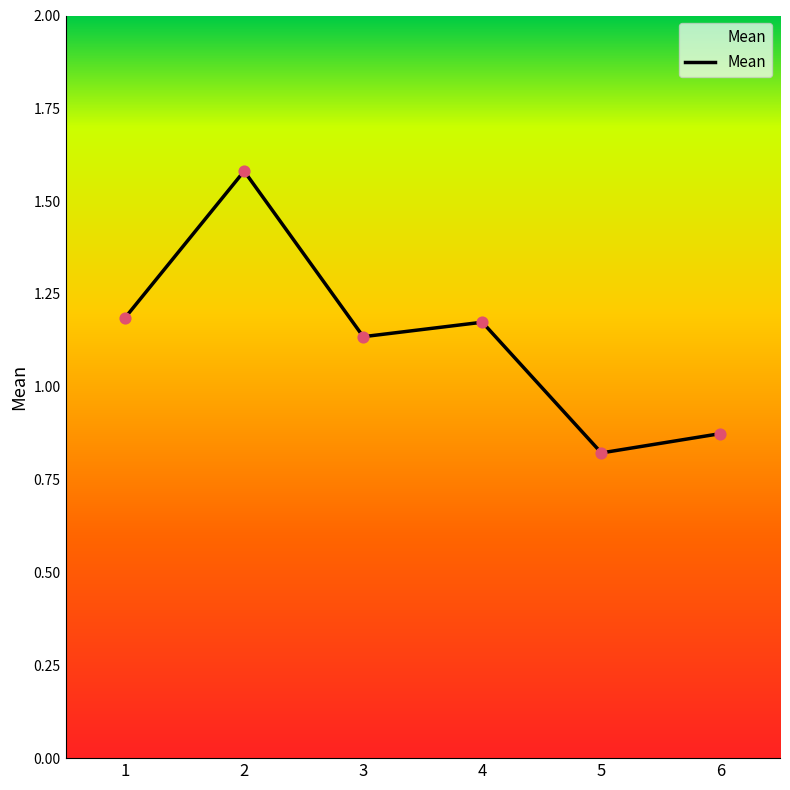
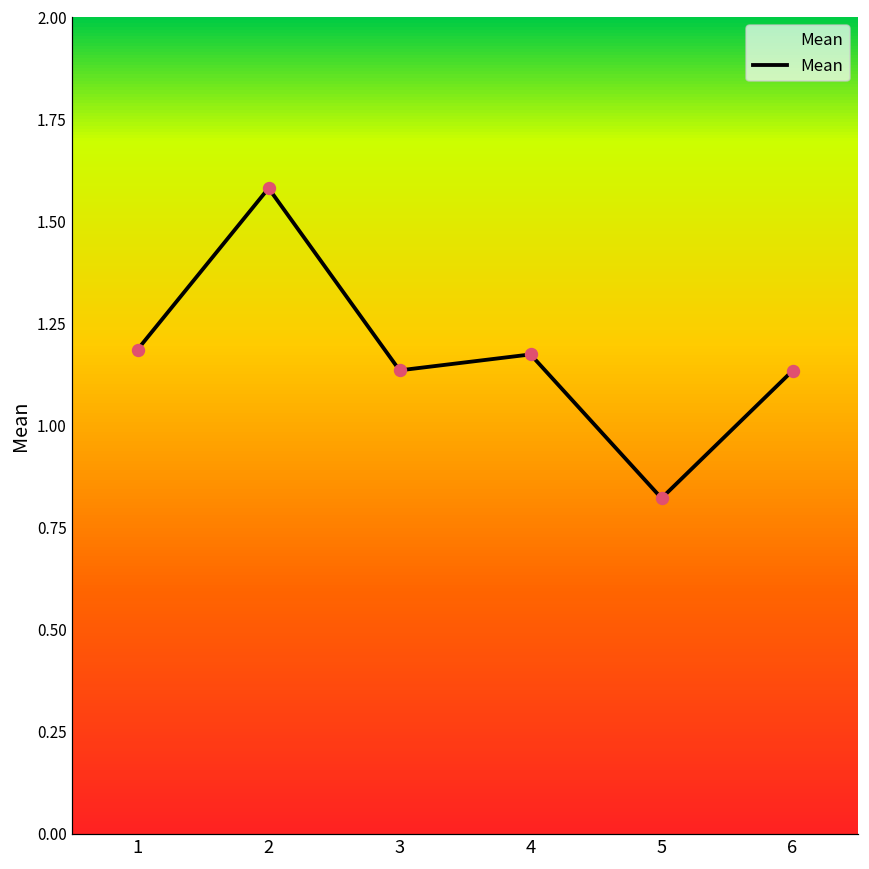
6: 0.87 -> 1.13
